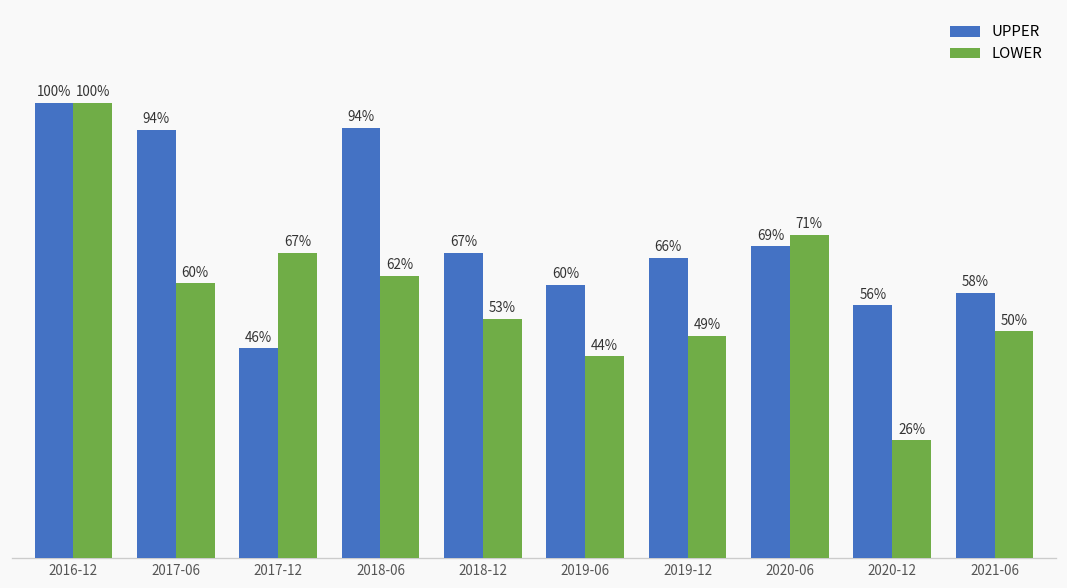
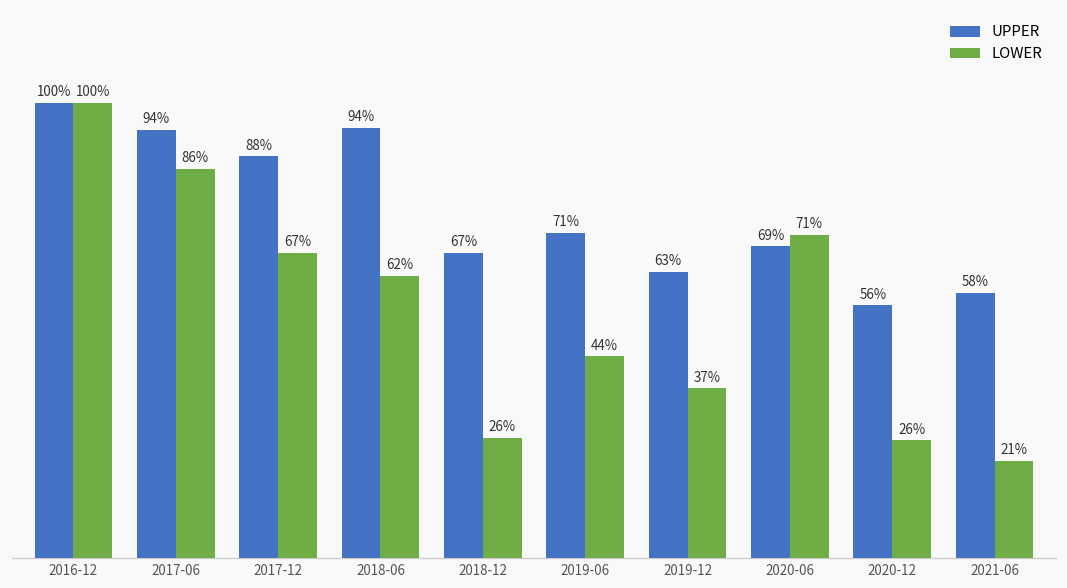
LOWER, 2017-06: 60% -> 86%
UPPER, 2017-12: 46% -> 88%
LOWER, 2018-12: 53% -> 26%
UPPER, 2019-06: 60% -> 71%
UPPER, 2019-12: 66% -> 63%
LOWER, 2019-12: 49% -> 37%
LOWER, 2021-06: 50% -> 21%
